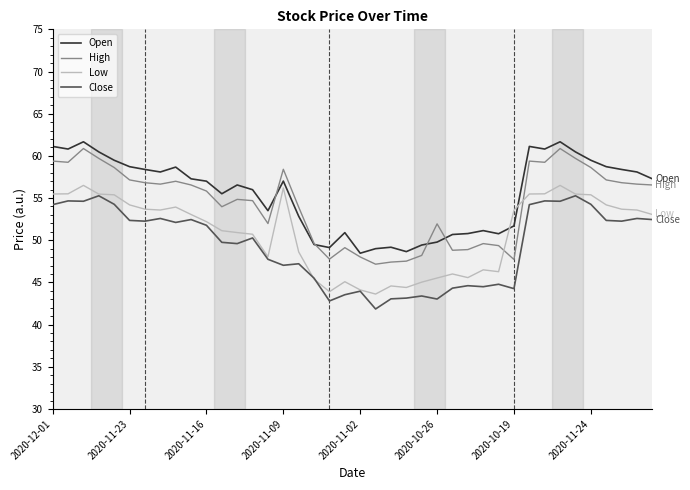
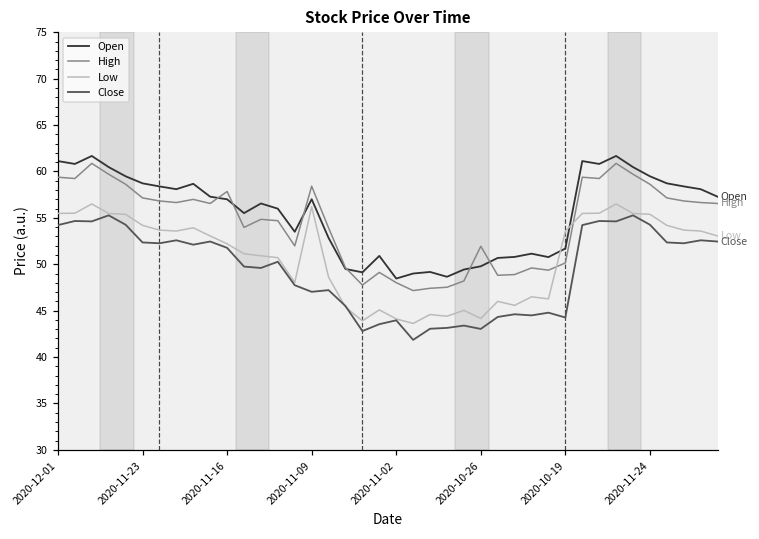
High, 2020-11-16: 56 -> 58
Low, 2020-10-26: 46 -> 44
High, 2020-10-19: 48 -> 50
